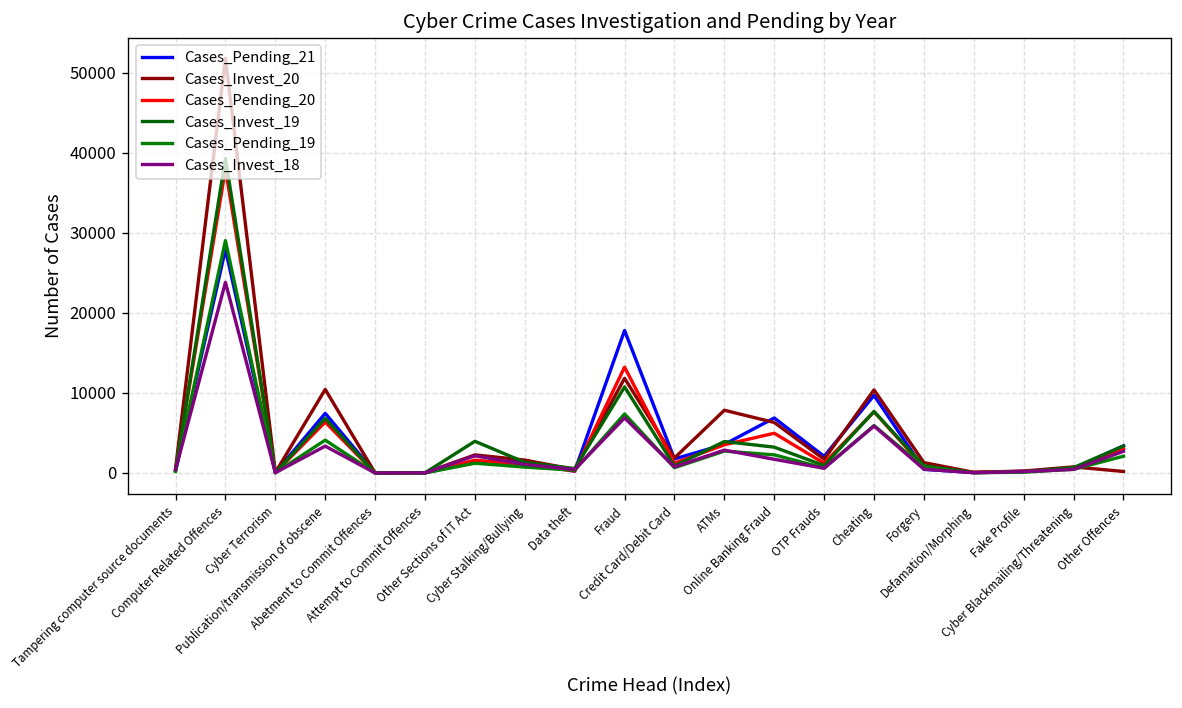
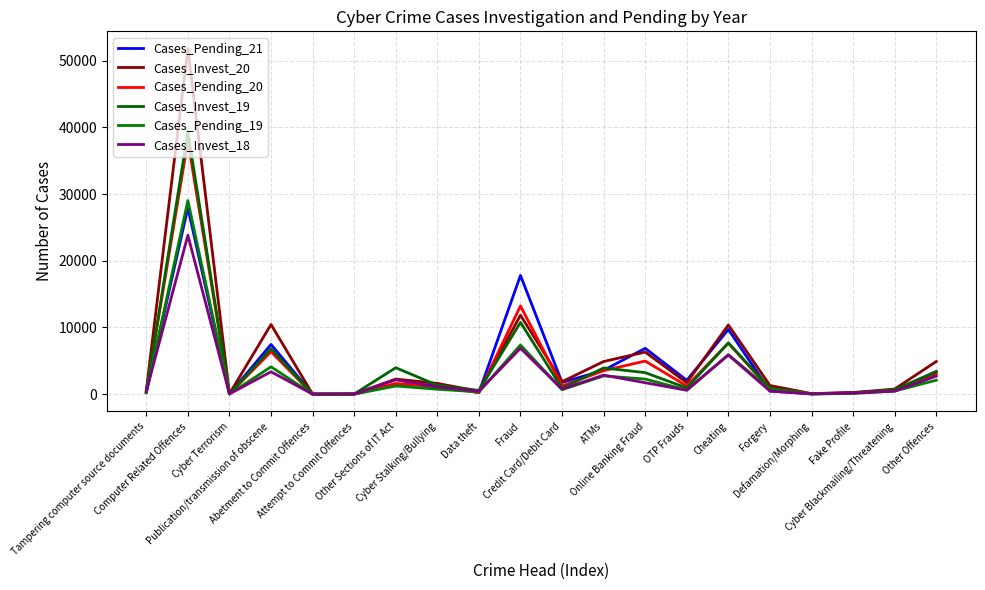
Cases_Invest_20, ATMs: 8000 -> 5000
Cases_Invest_20, Other Offences: 0 -> 5000
